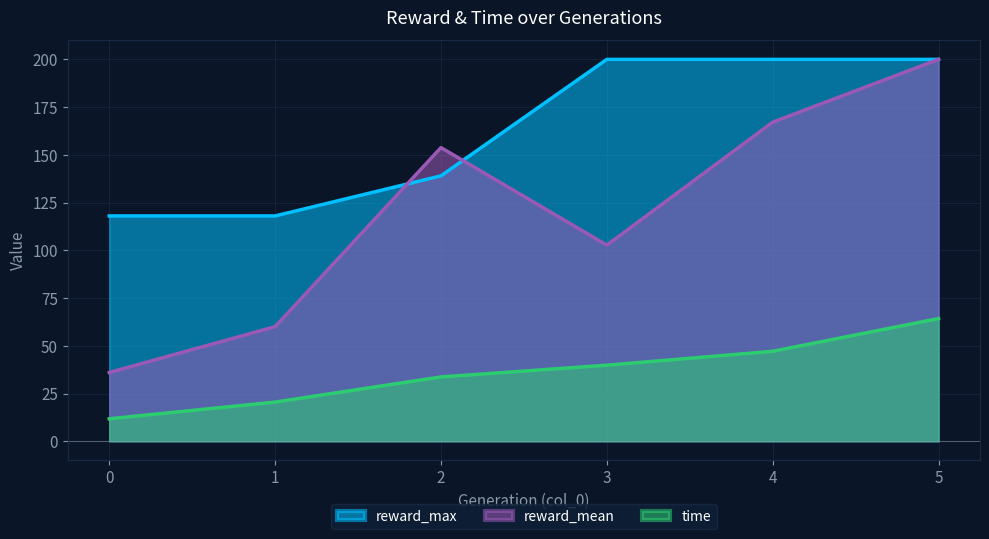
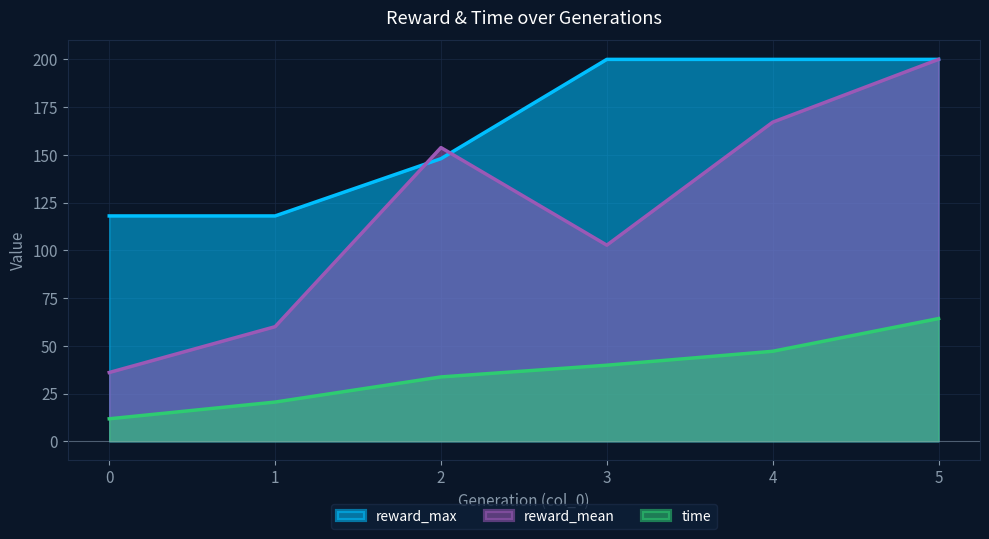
reward_max, 2: 139 -> 148
